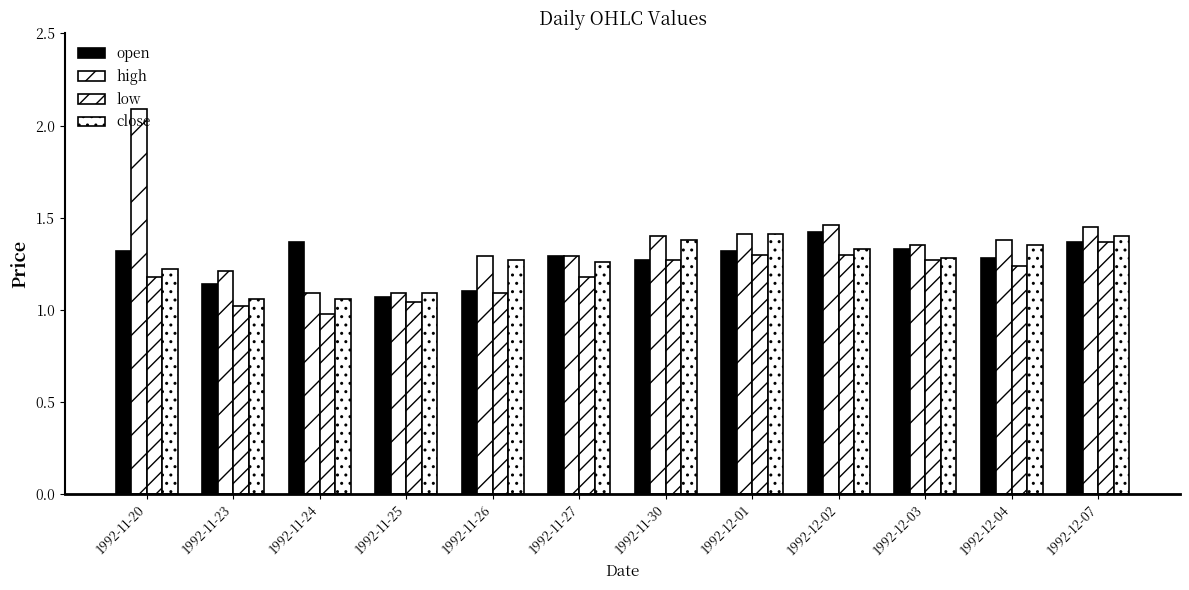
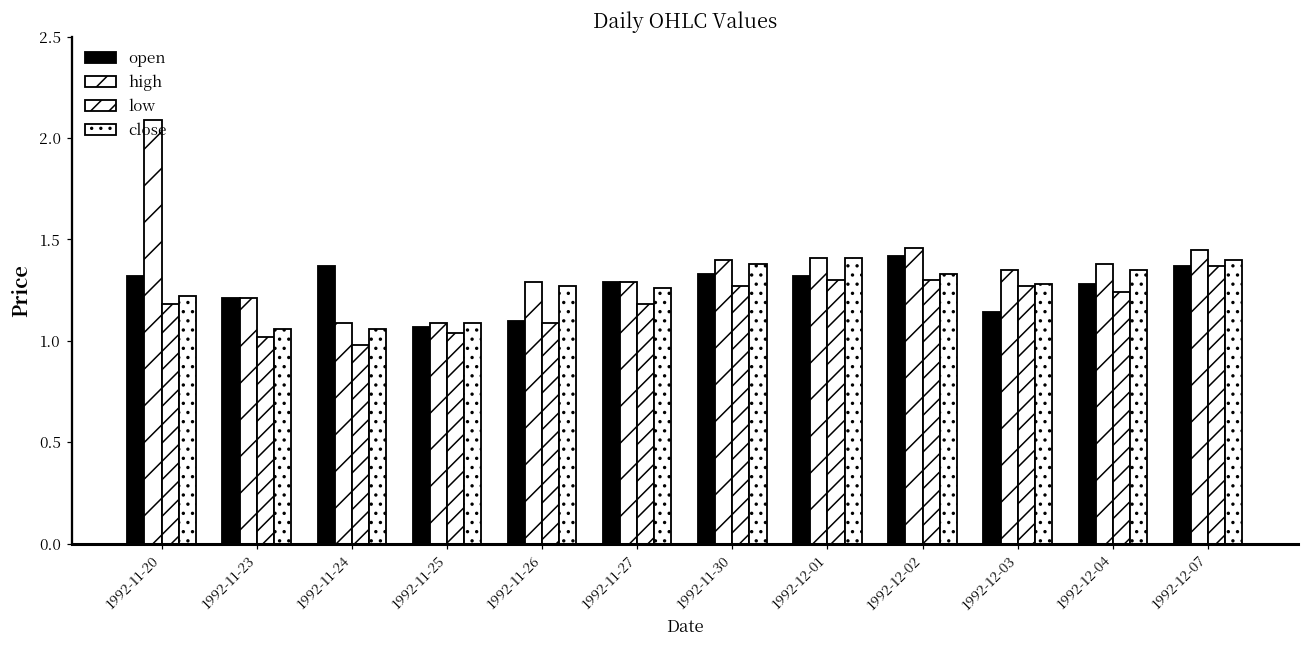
open, 1992-11-23: 1.14 -> 1.21
open, 1992-11-30: 1.27 -> 1.33
open, 1992-12-03: 1.33 -> 1.14
